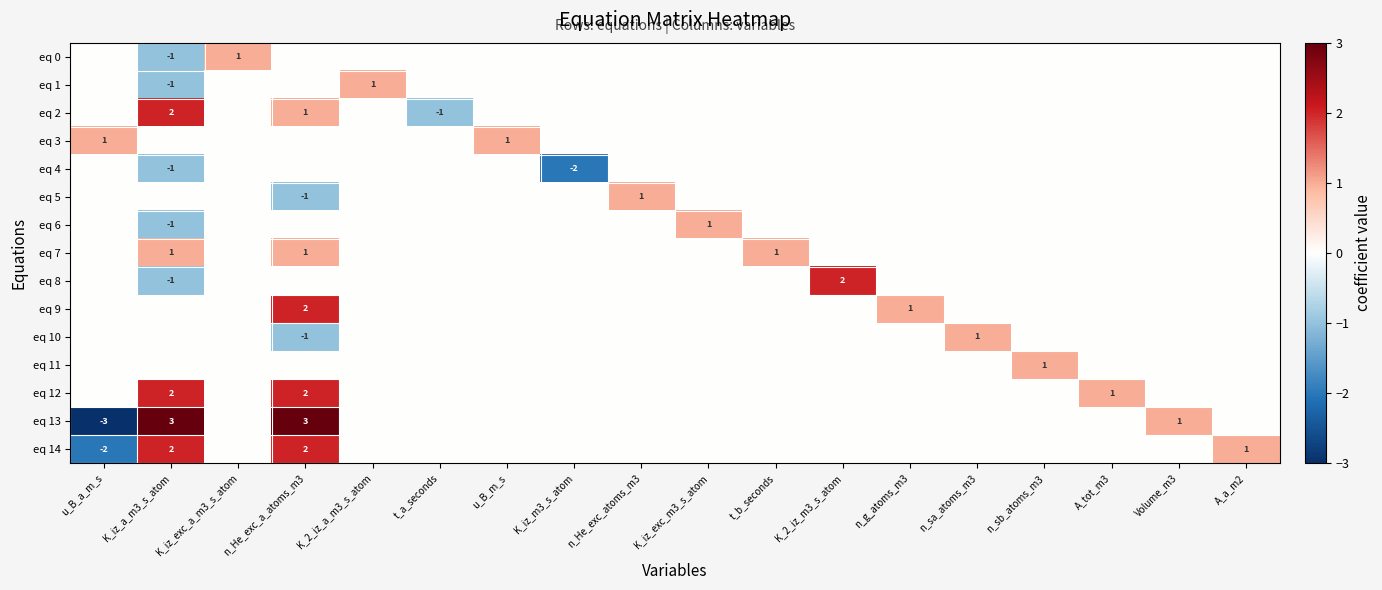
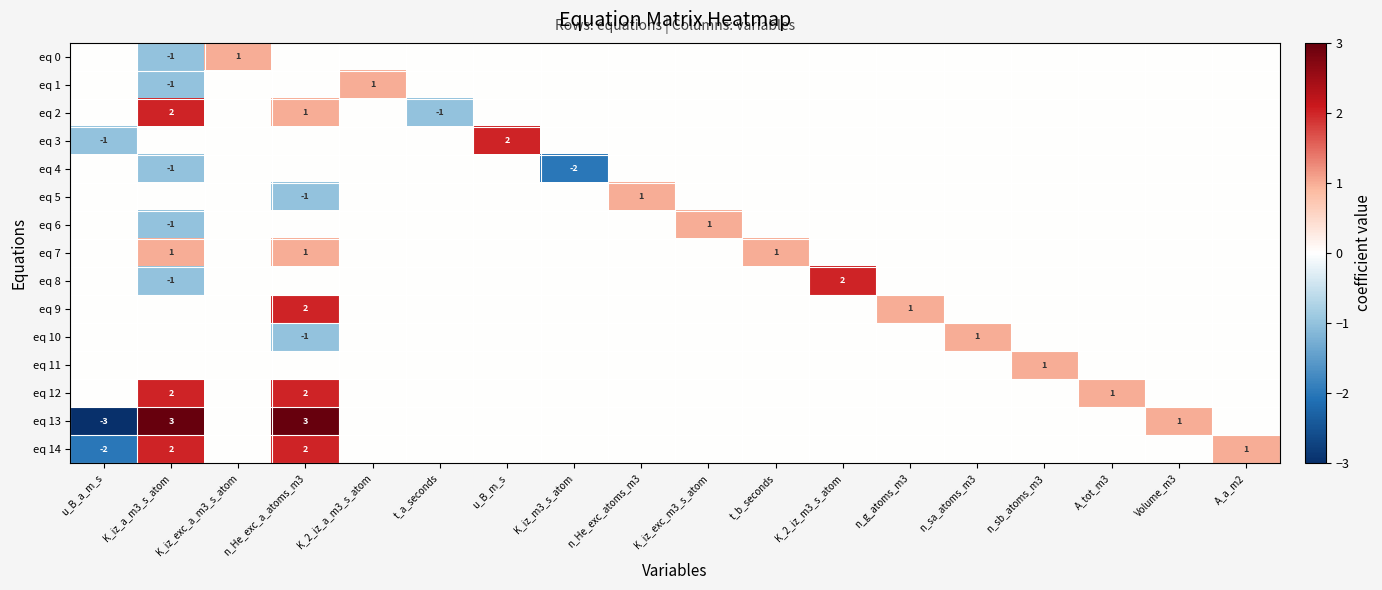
eq 3, u_B_a_m_s: 1 -> -1
eq 3, u_B_m_s: 1 -> 2
